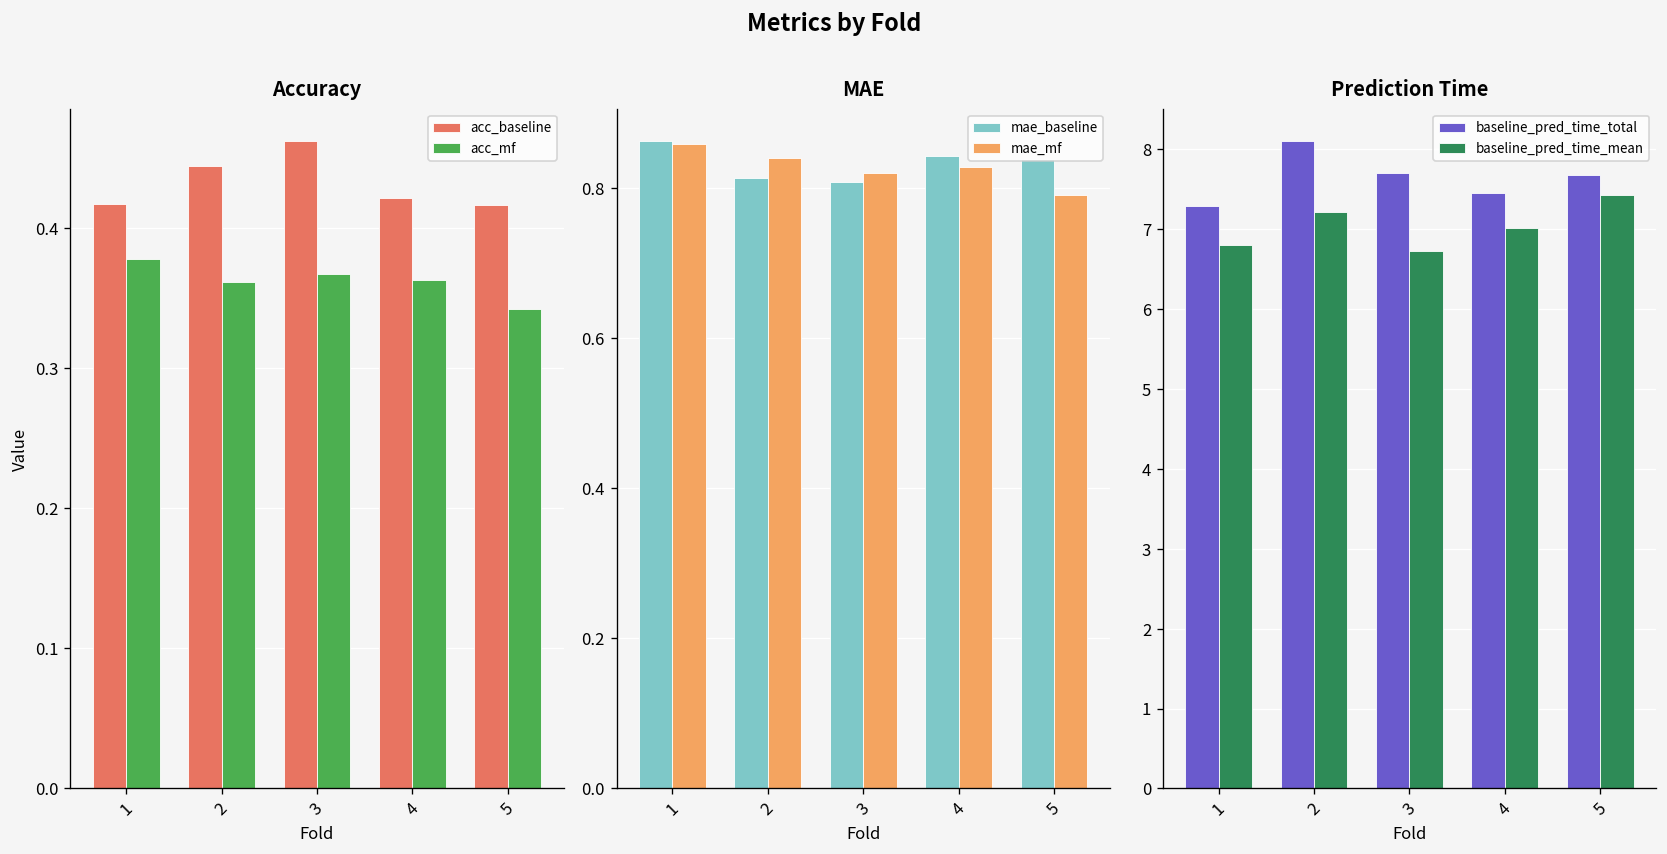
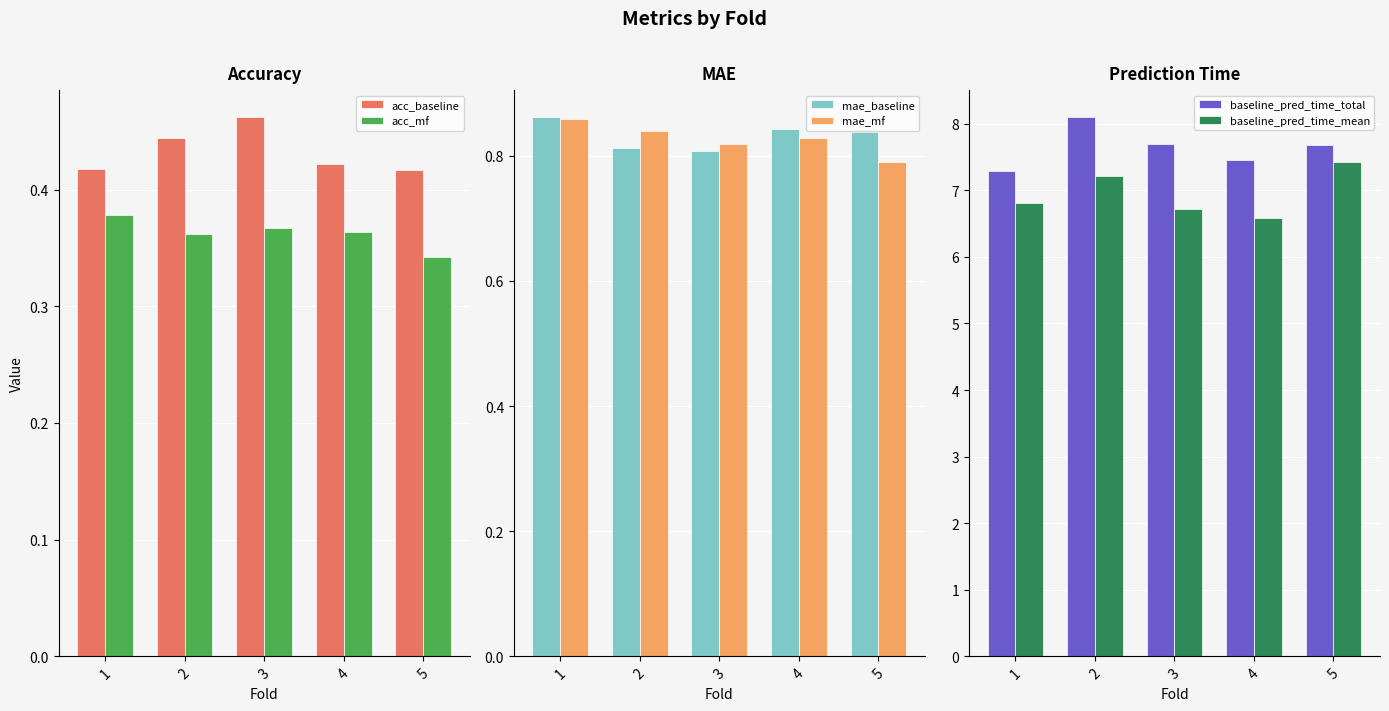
Prediction Time, baseline_pred_time_mean, 4: 7.0 -> 6.6
